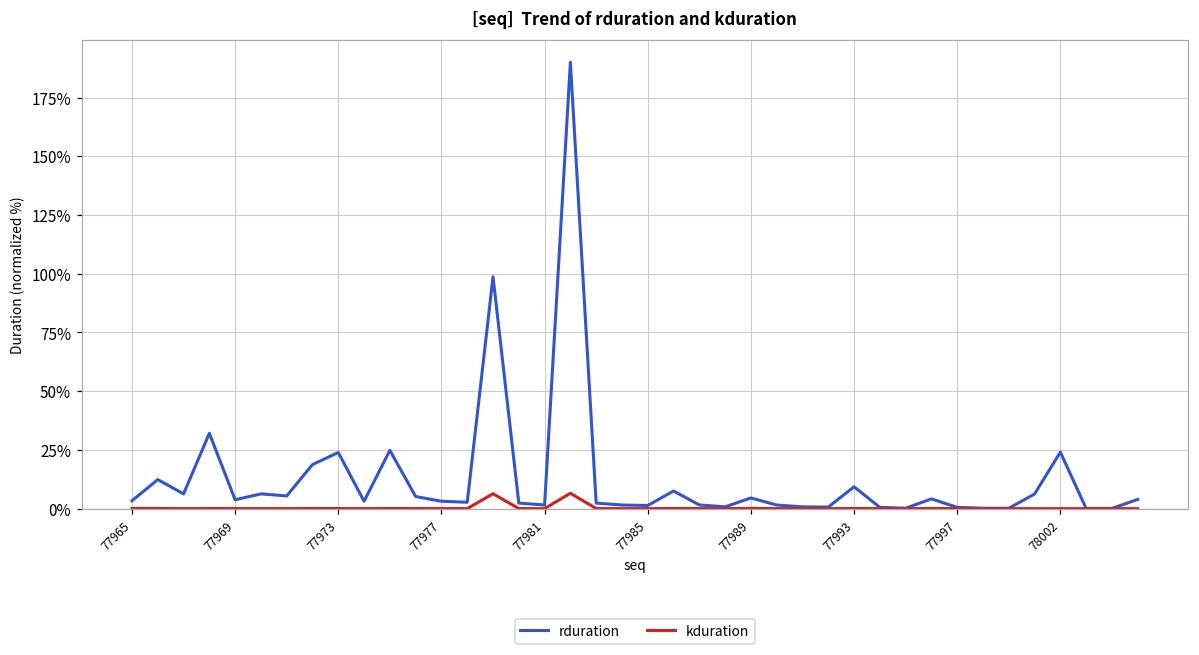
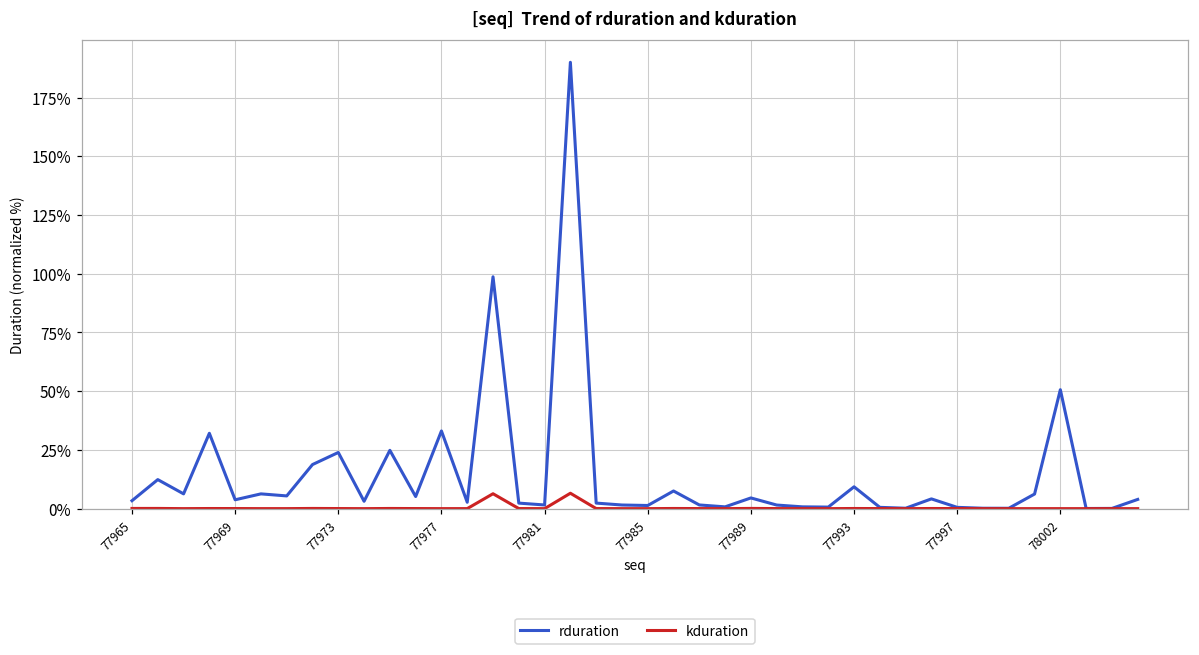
rduration, 77977: 3% -> 33%
rduration, 78002: 24% -> 51%
